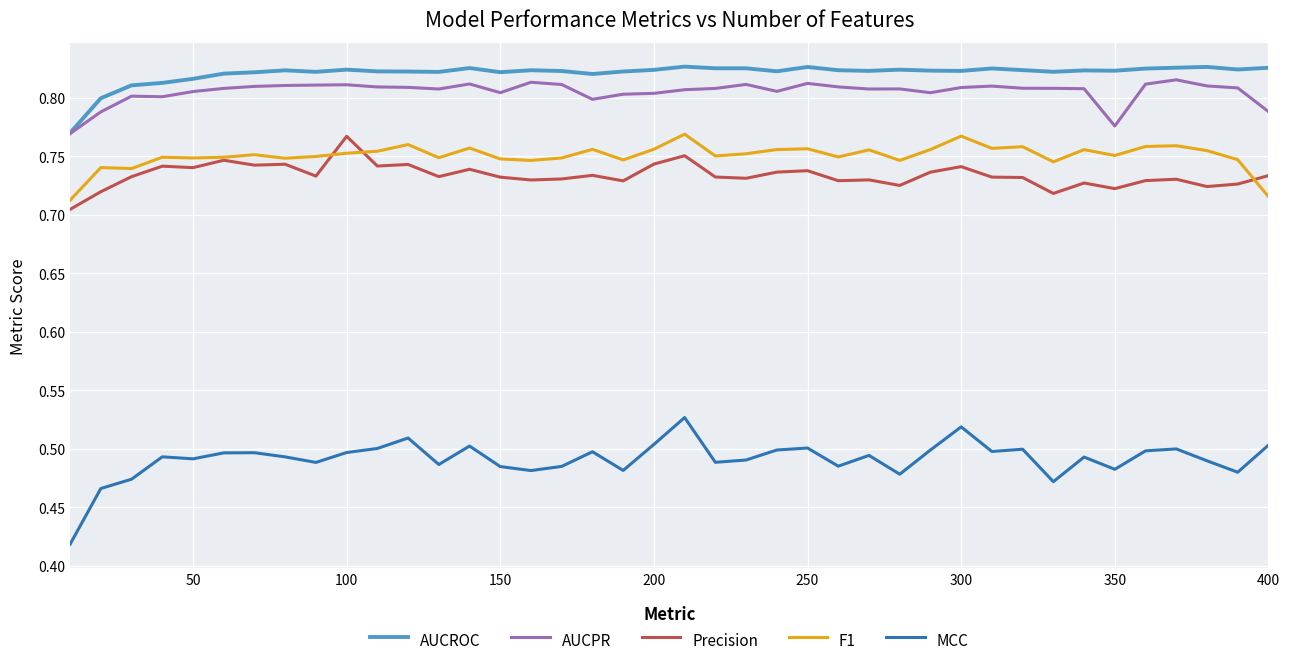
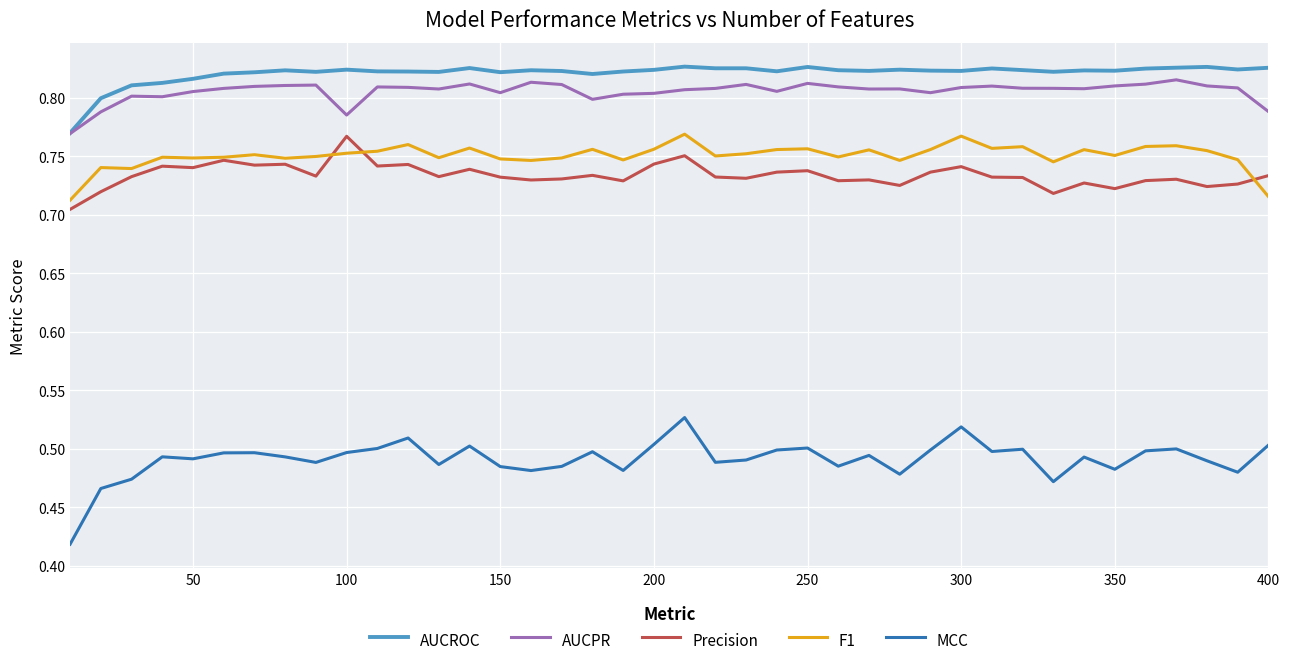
AUCPR, 100: 0.811 -> 0.785
AUCPR, 350: 0.776 -> 0.810
